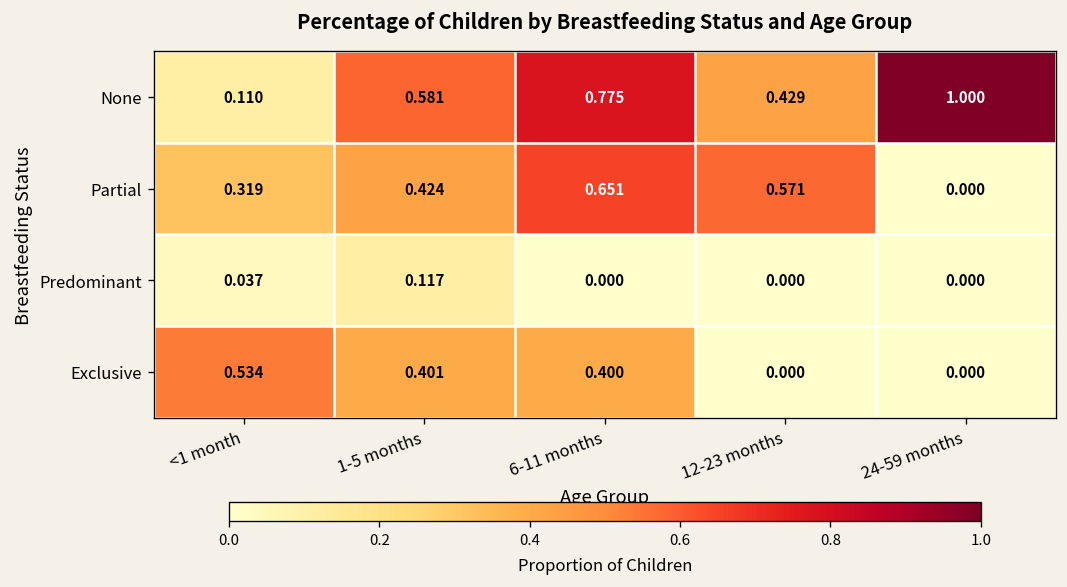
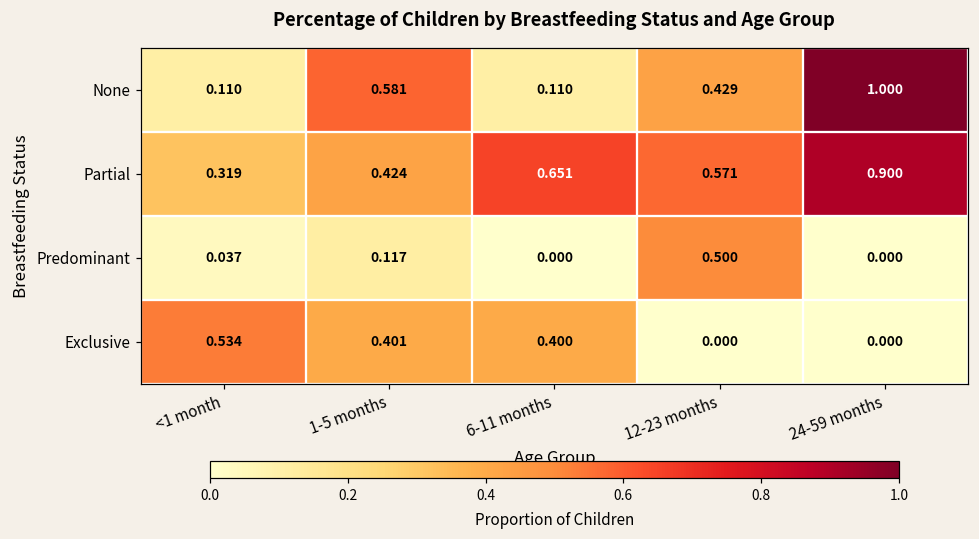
None, 6-11 months: 0.775 -> 0.110
Partial, 24-59 months: 0.000 -> 0.900
Predominant, 12-23 months: 0.000 -> 0.500
